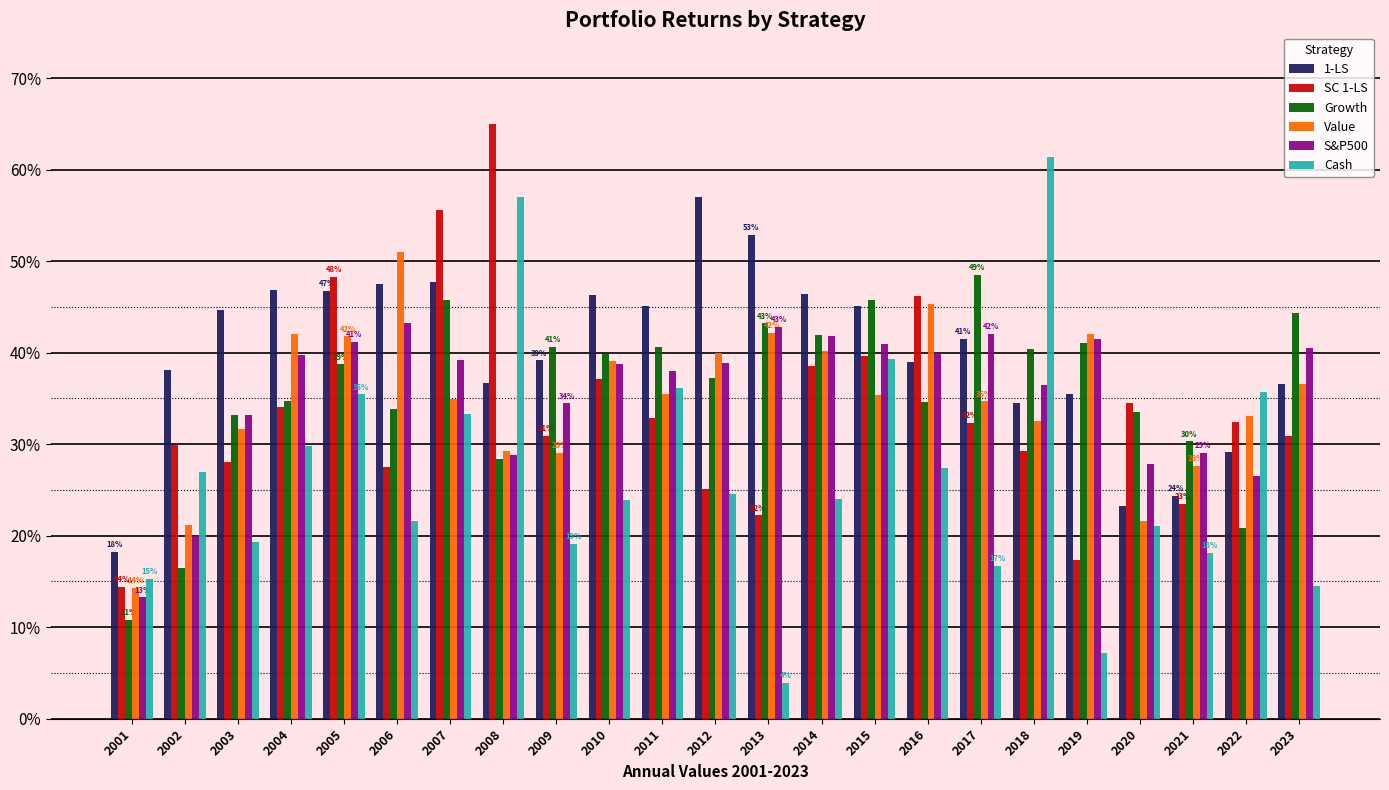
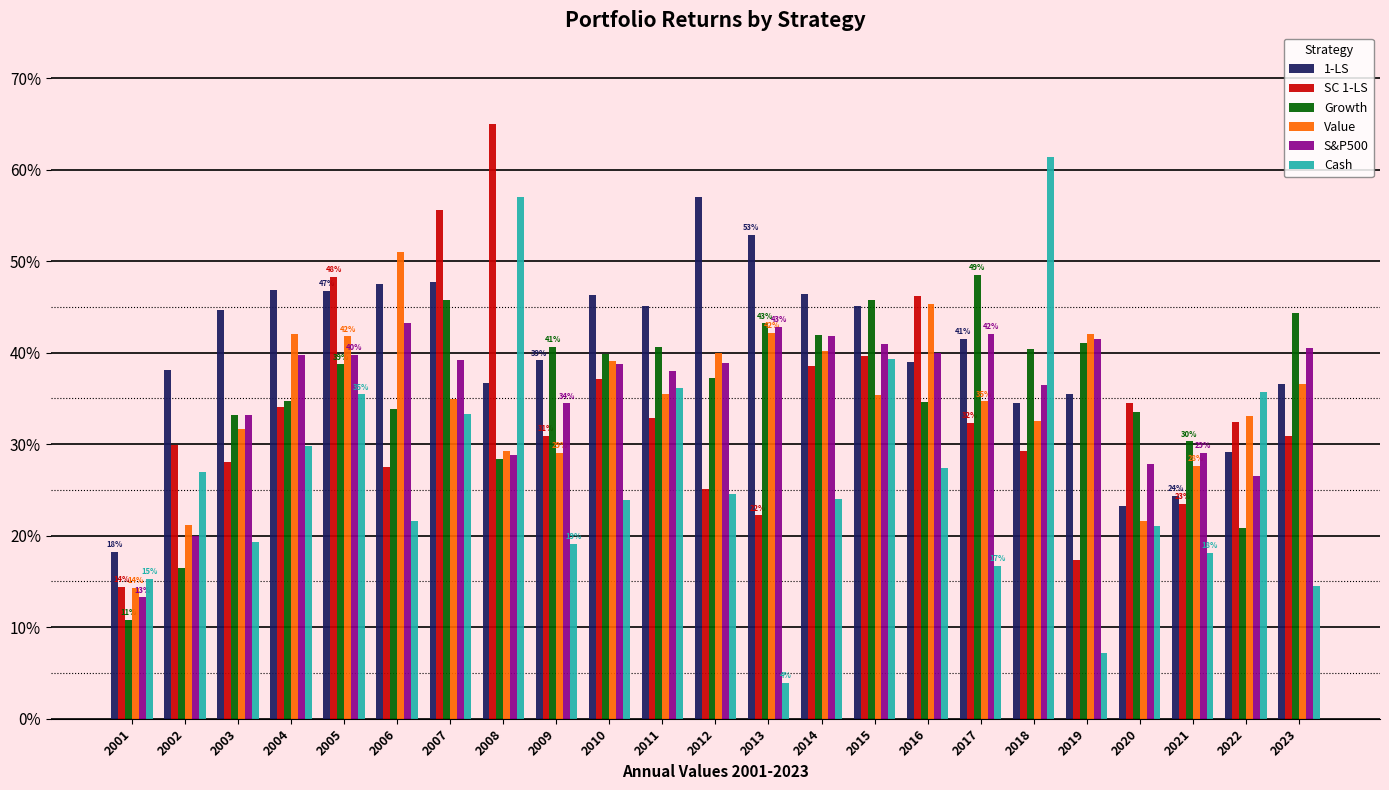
S&P500, 2005: 41% -> 40%
